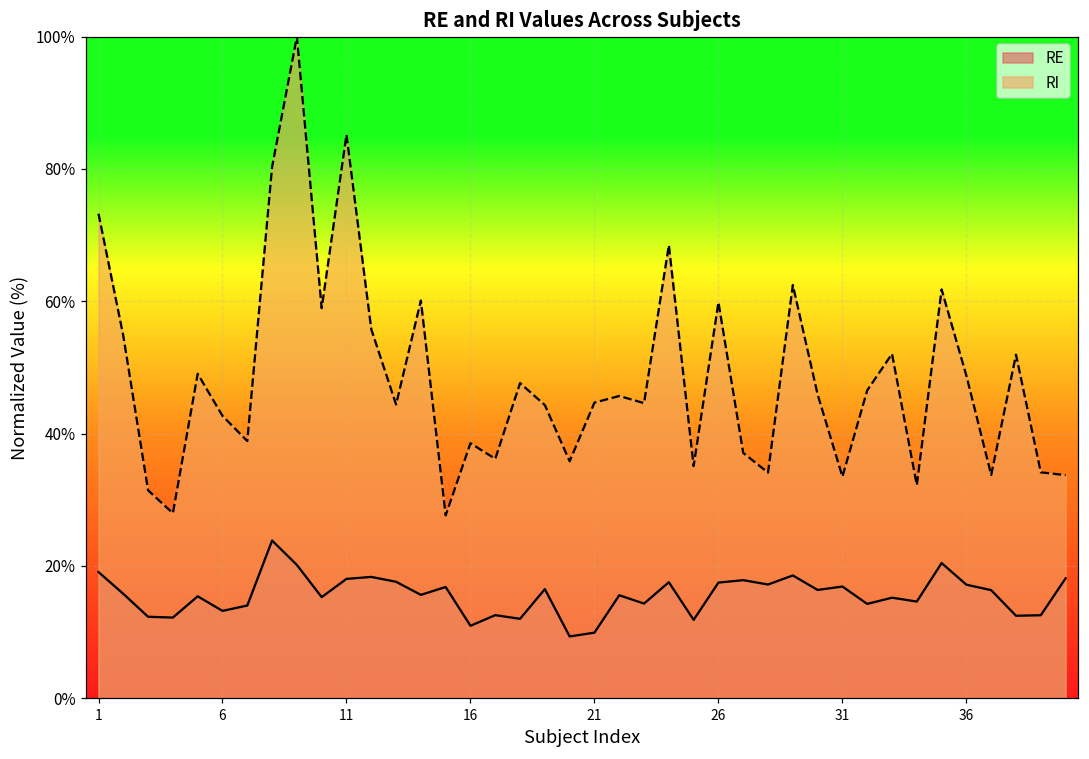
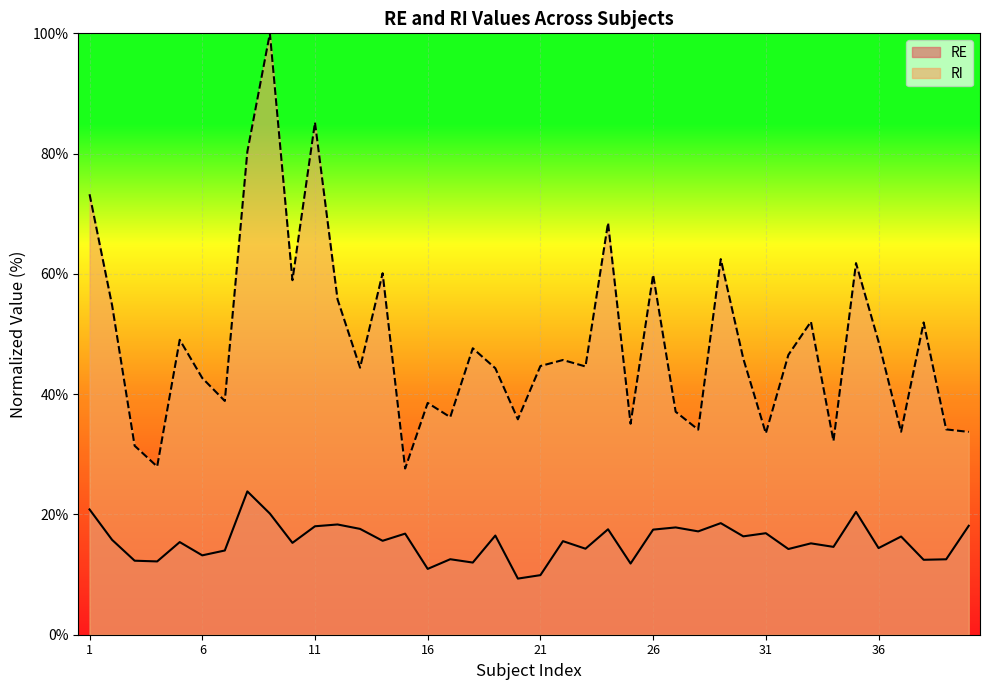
RE, 1: 19% -> 21%
RE, 36: 17% -> 14%
